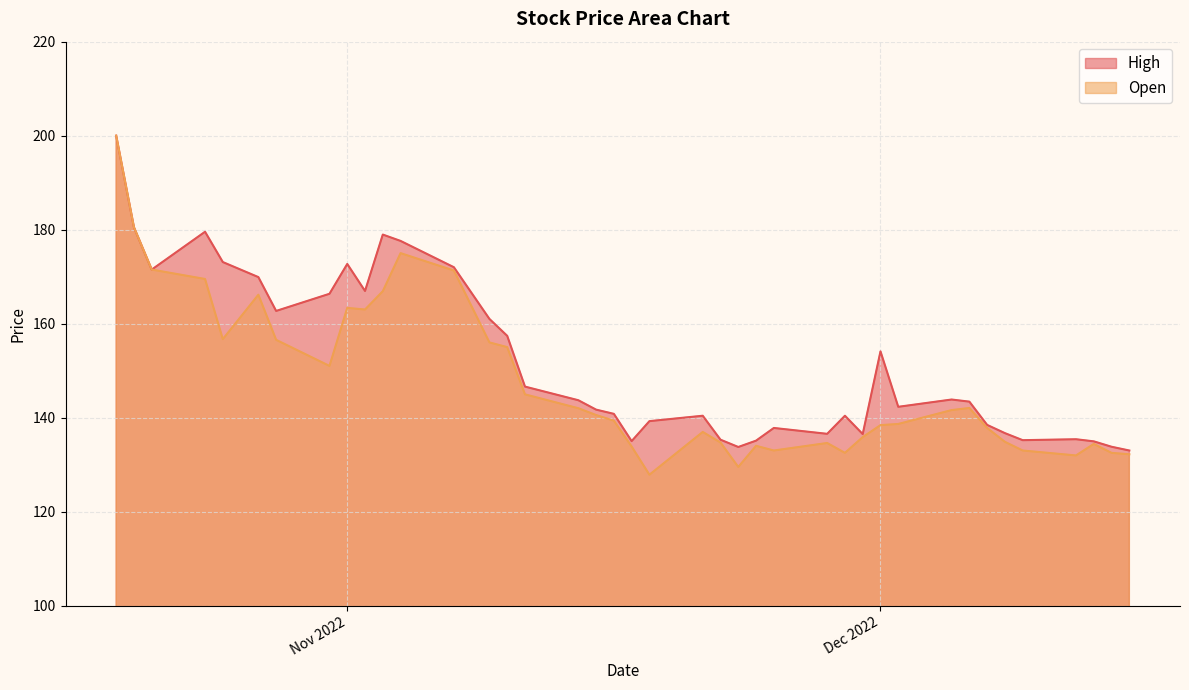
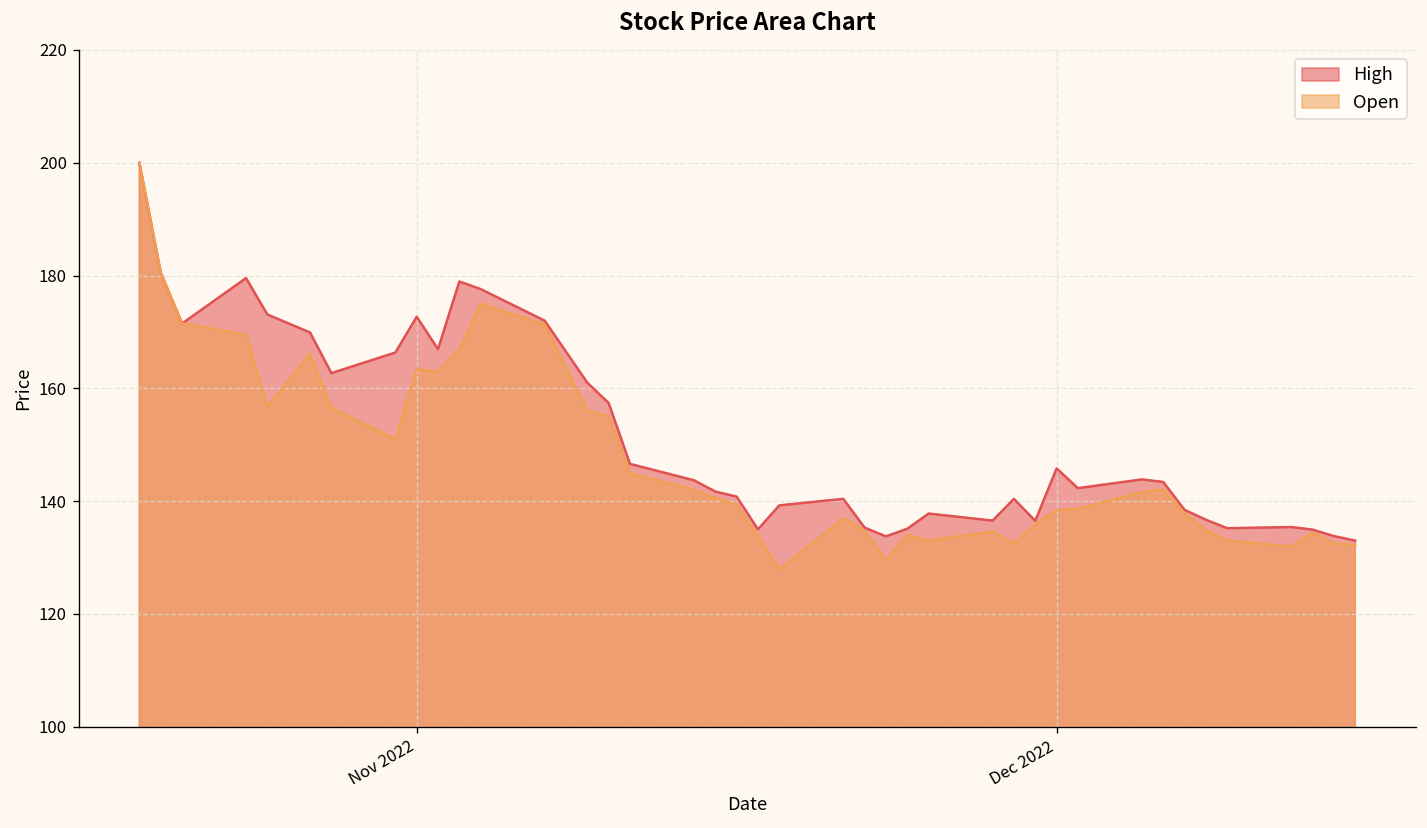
High, Dec 2022: 154 -> 146
